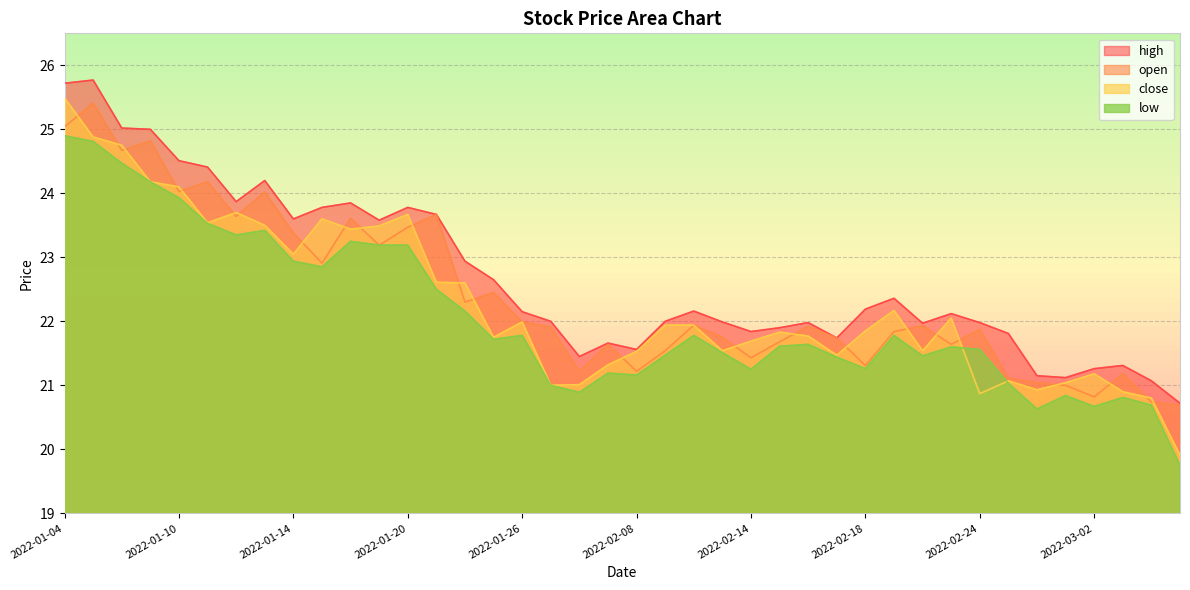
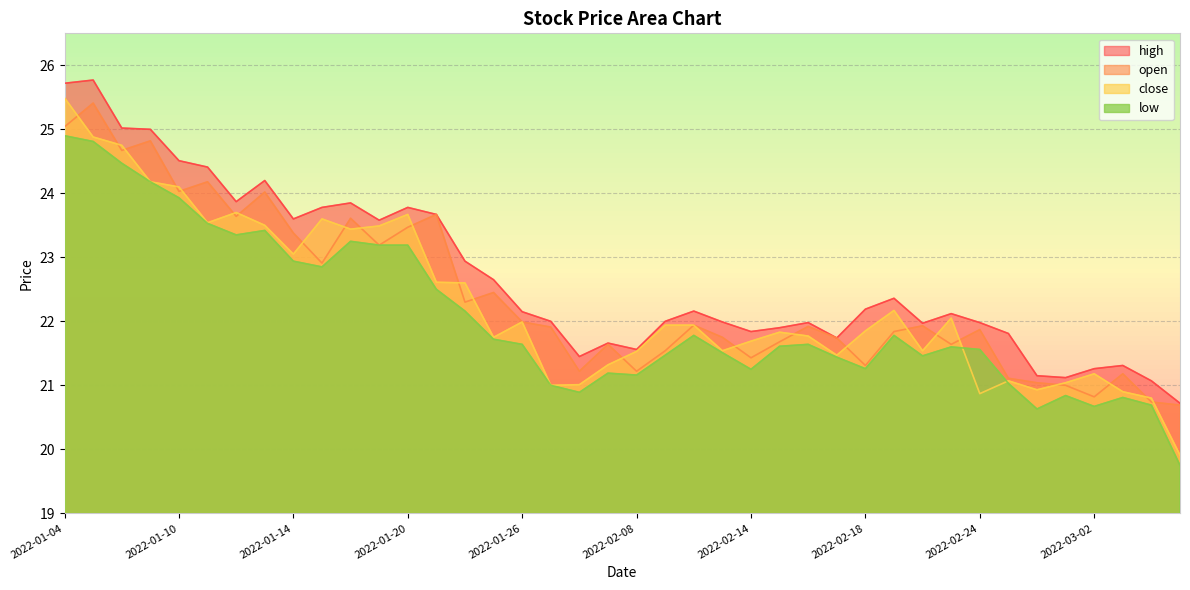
low, 2022-01-26: 21.8 -> 21.6
